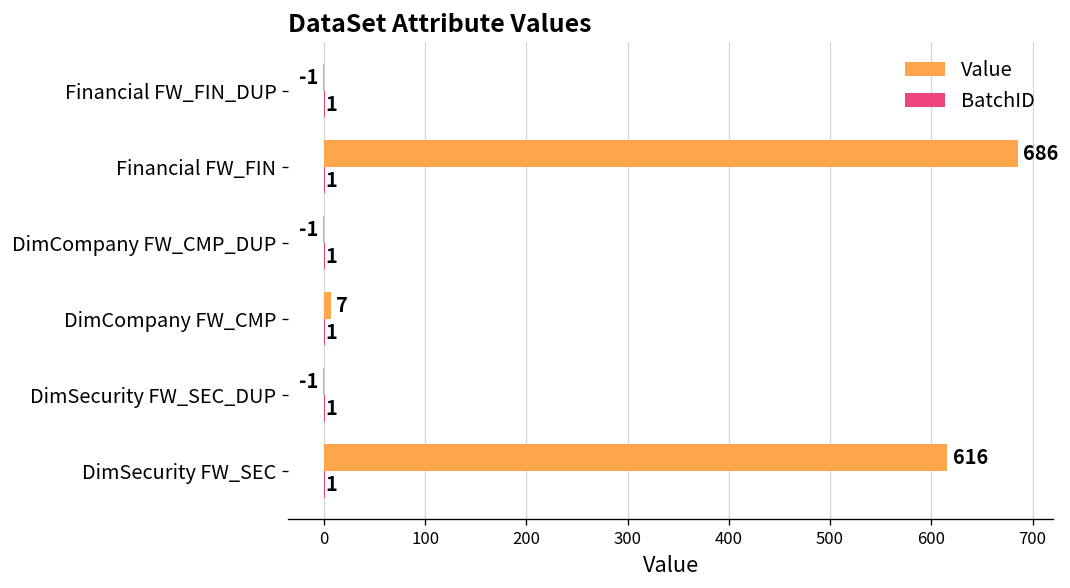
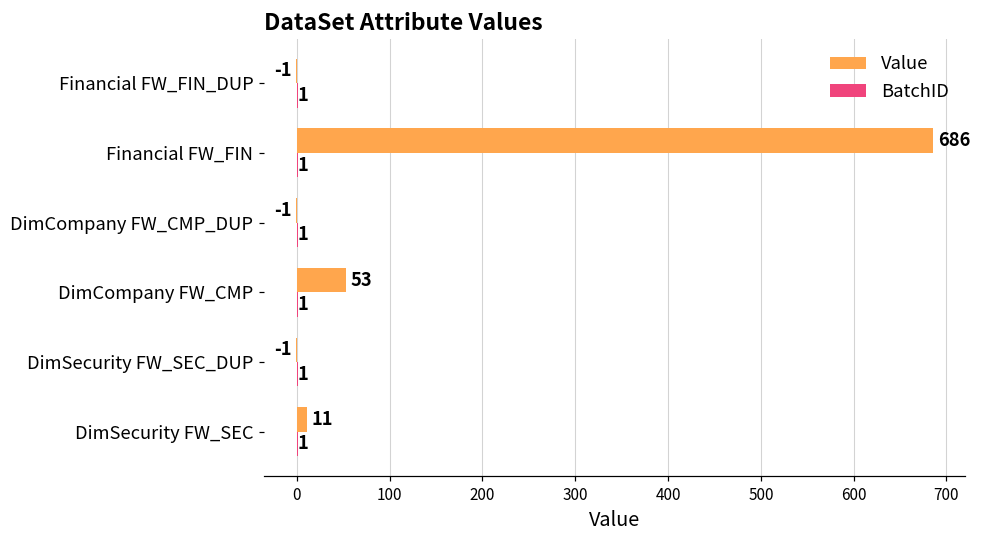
Value, DimCompany FW_CMP: 7 -> 53
Value, DimSecurity FW_SEC: 616 -> 11
